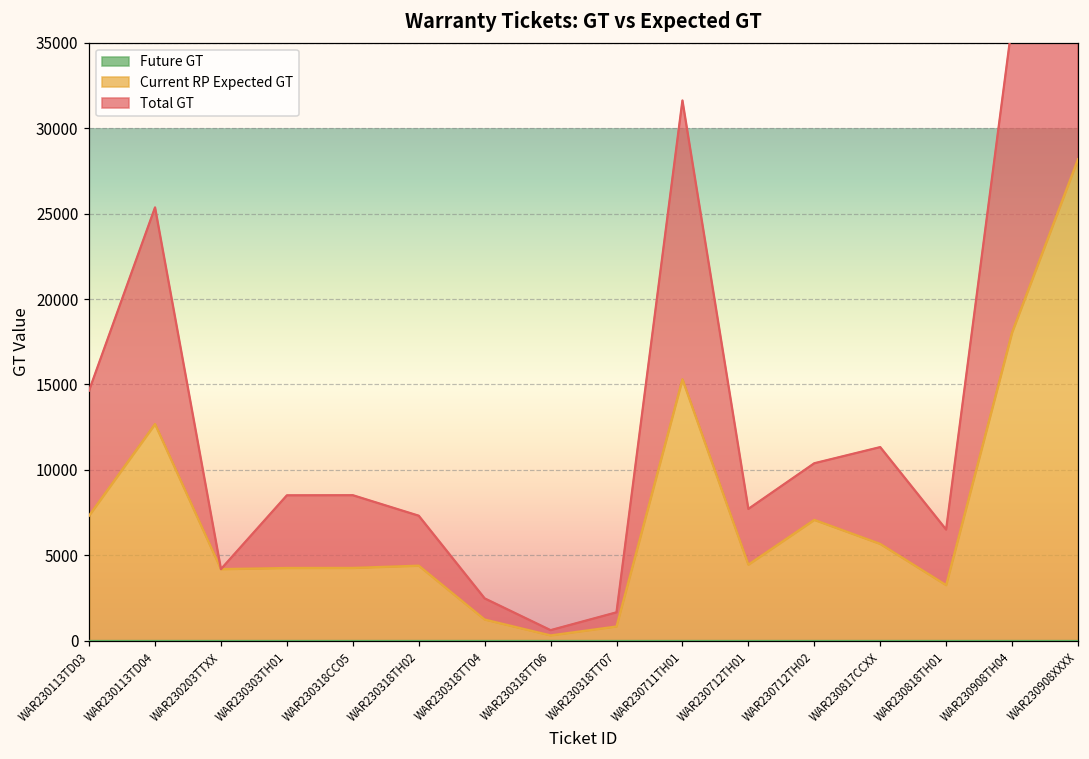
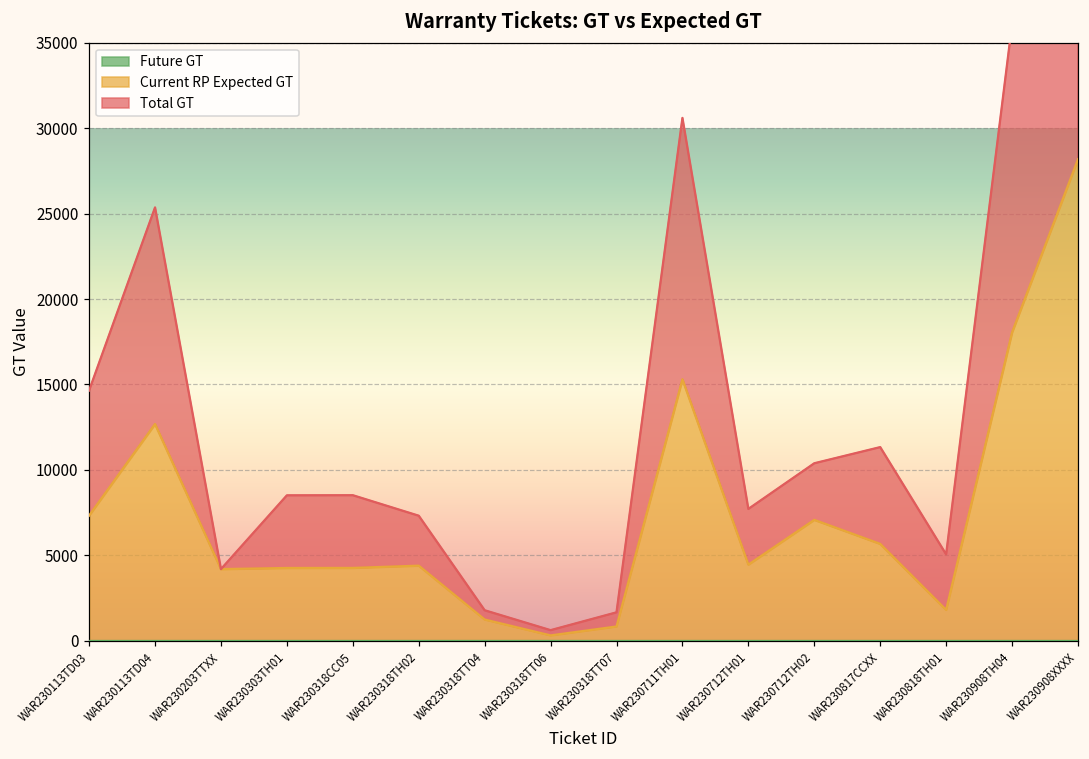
Total GT, WAR230318TT04: 1200 -> 500
Total GT, WAR230711TH01: 16300 -> 15300
Current RP Expected GT, WAR230818TH01: 3300 -> 1800
